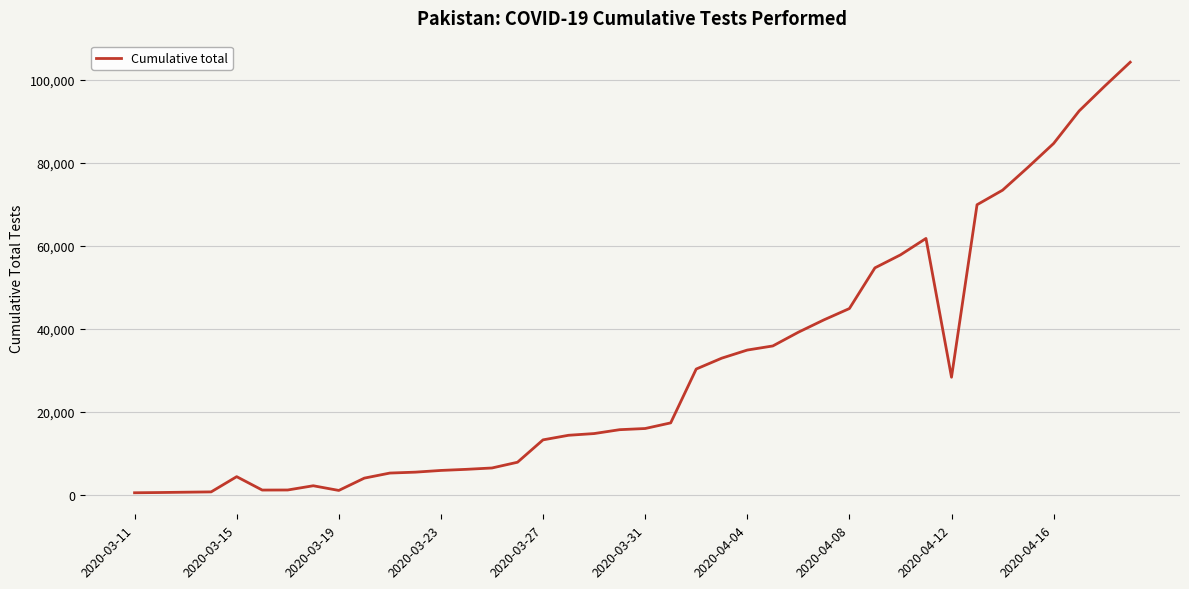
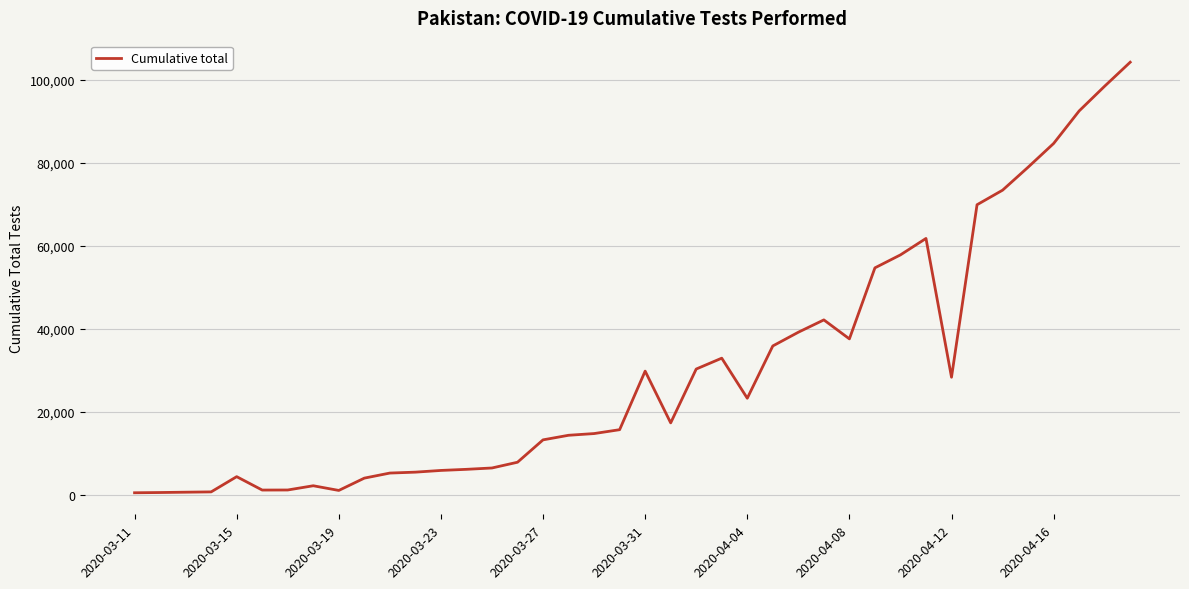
2020-03-31: 16,000 -> 30,000
2020-04-04: 35,000 -> 23,000
2020-04-08: 45,000 -> 38,000
